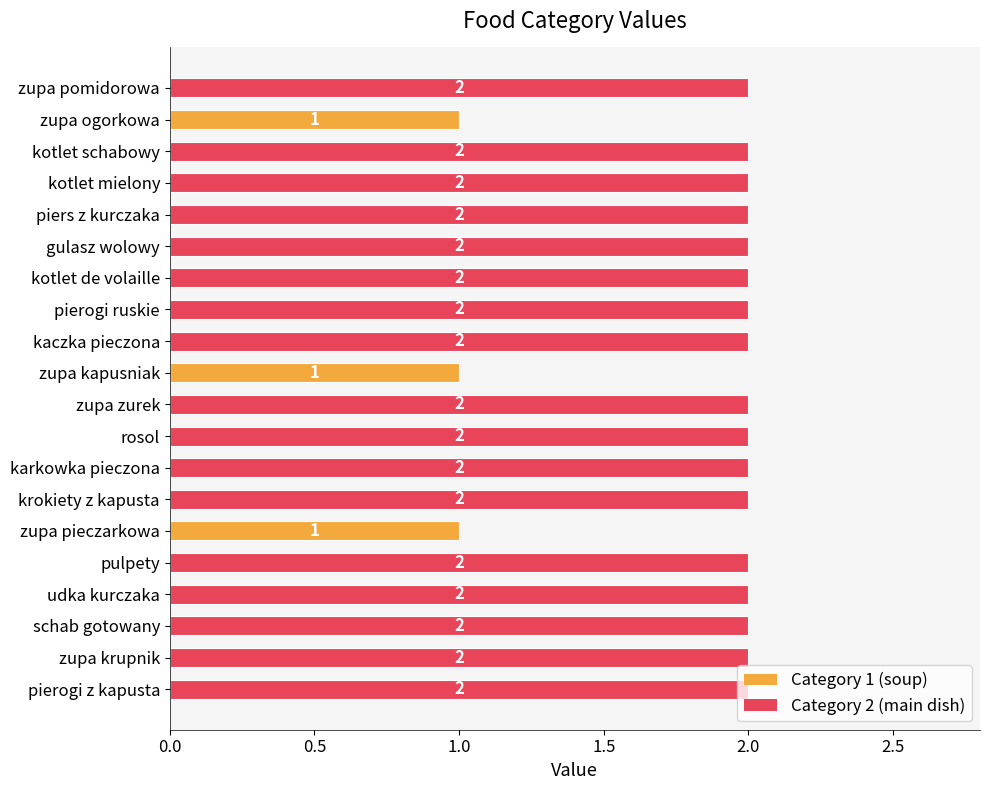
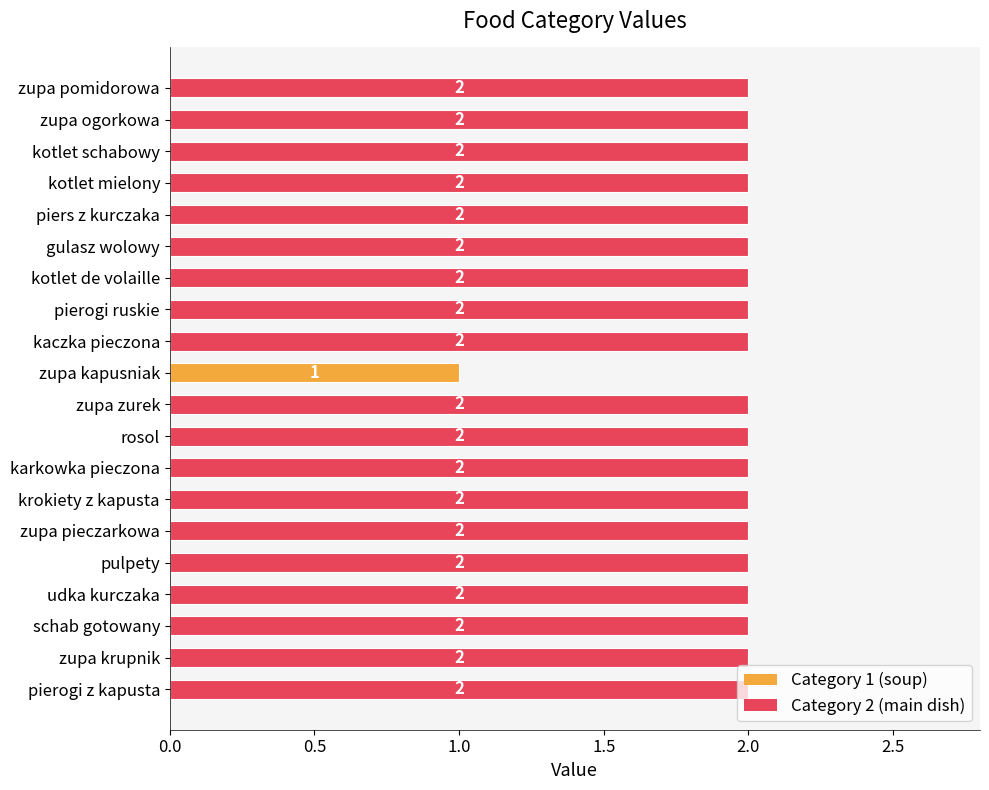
zupa ogorkowa: 1 -> 2
zupa pieczarkowa: 1 -> 2
